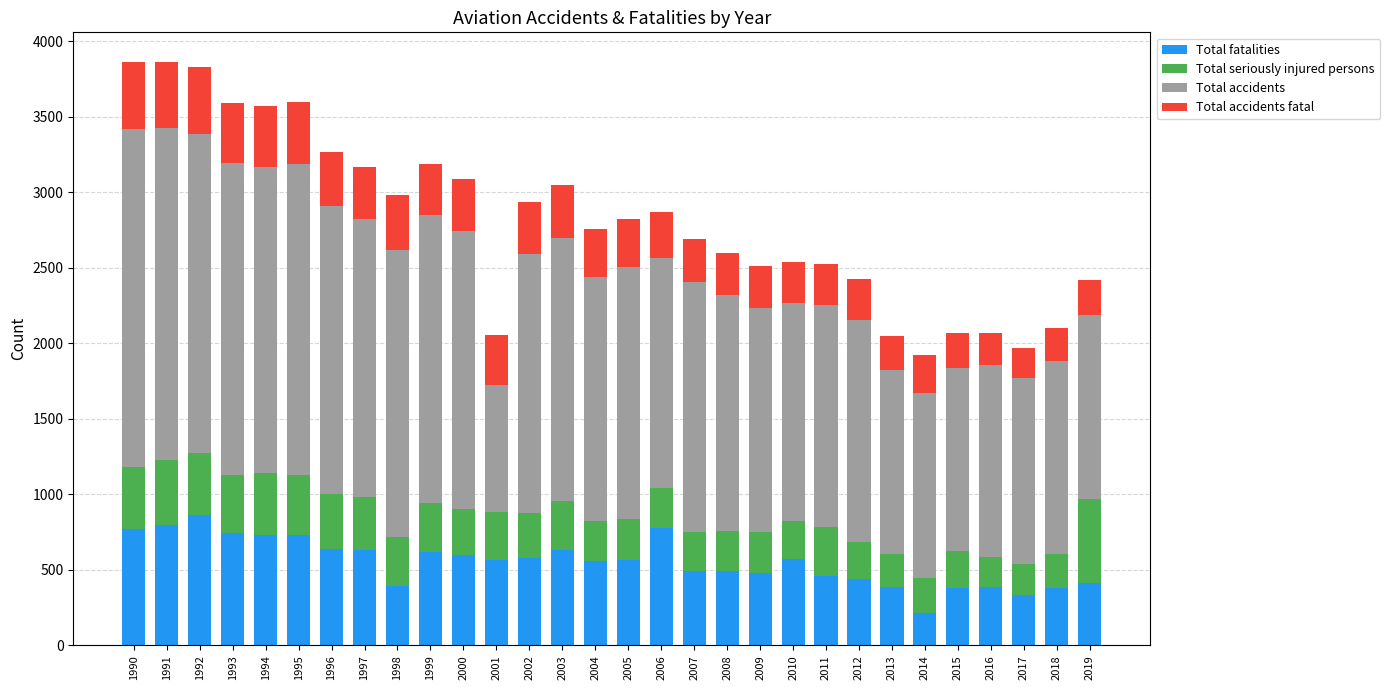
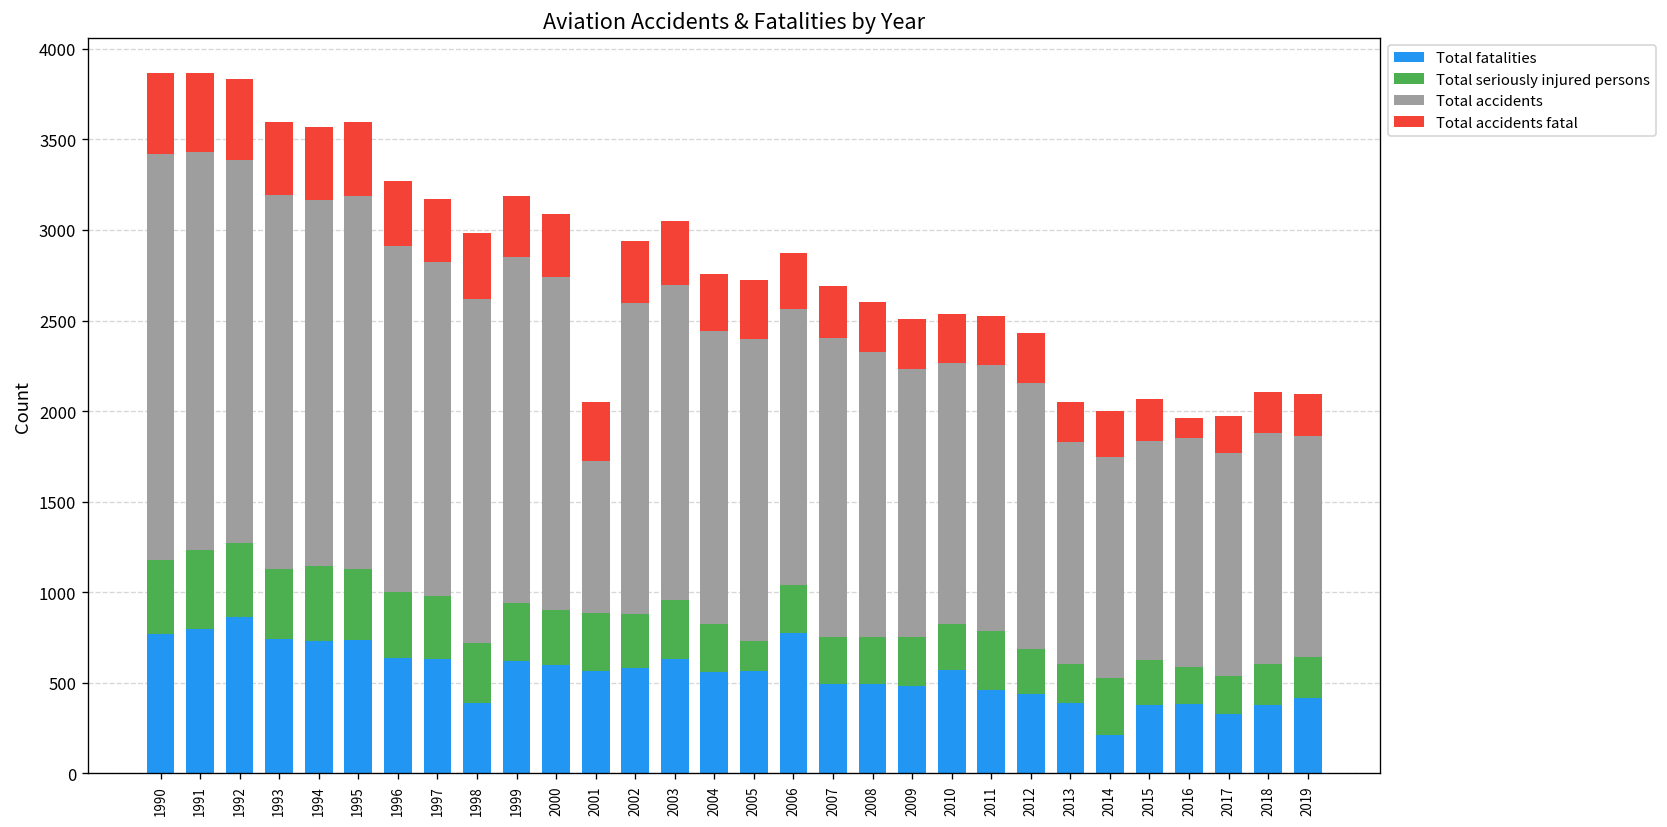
Total seriously injured persons, 2005: 270 -> 170
Total seriously injured persons, 2014: 240 -> 310
Total accidents fatal, 2016: 210 -> 110
Total seriously injured persons, 2019: 560 -> 230
